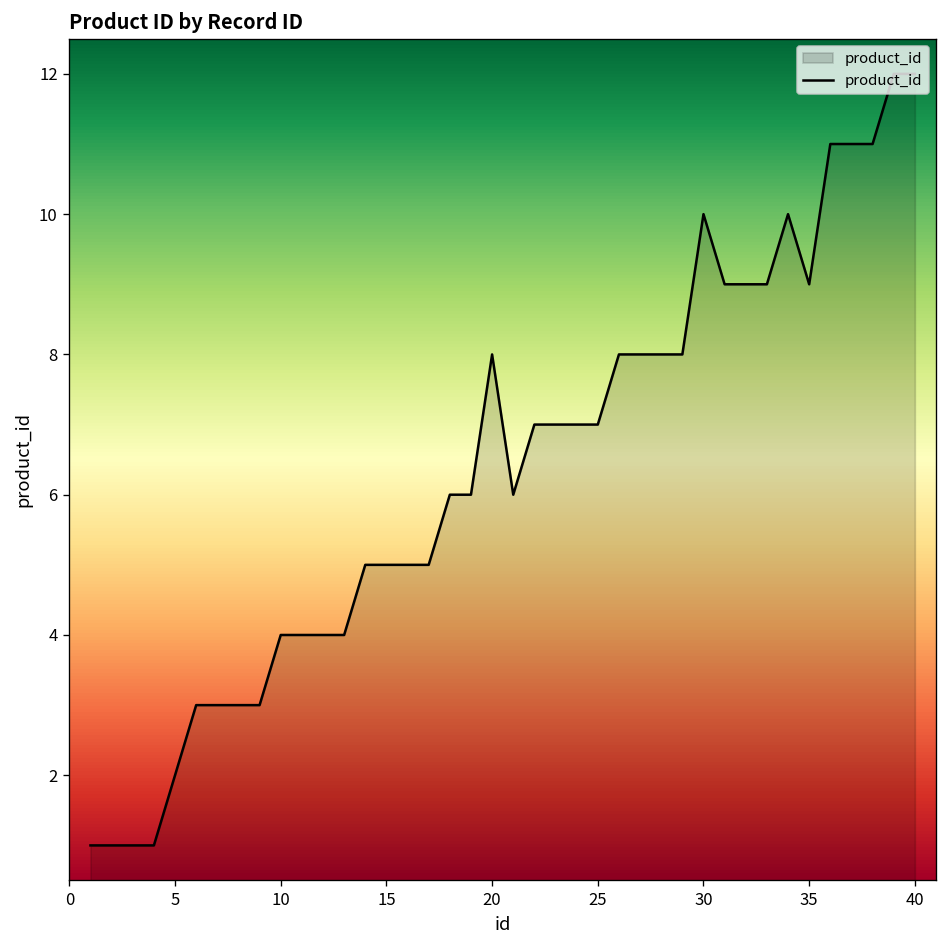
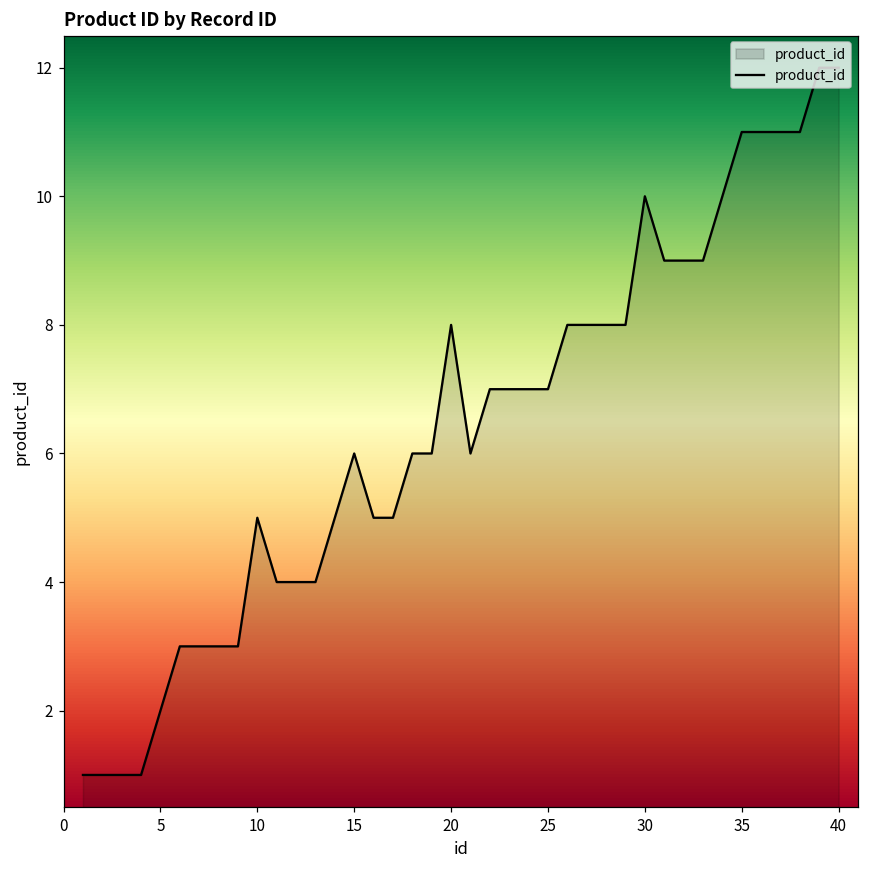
10: 4 -> 5
15: 5 -> 6
35: 9 -> 11
